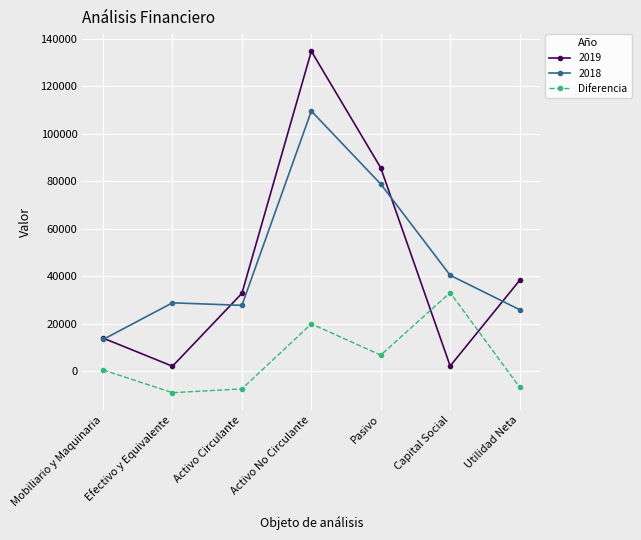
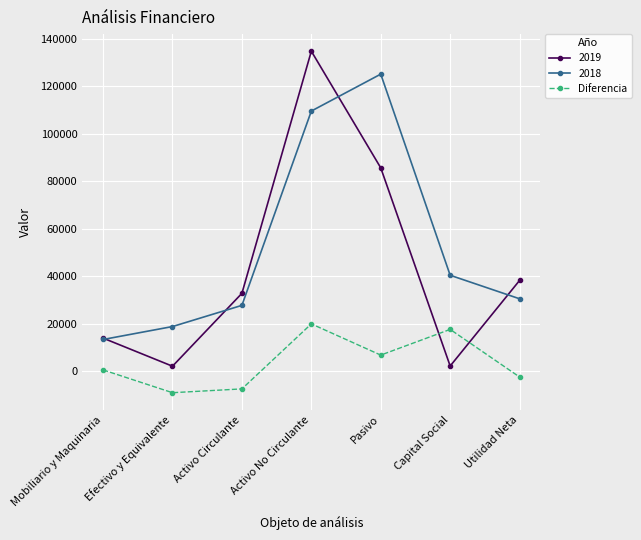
2018, Efectivo y Equivalente: 29000 -> 19000
2018, Pasivo: 79000 -> 125000
Diferencia, Capital Social: 33000 -> 18000
2018, Utilidad Neta: 26000 -> 31000
Diferencia, Utilidad Neta: -7000 -> -2000
